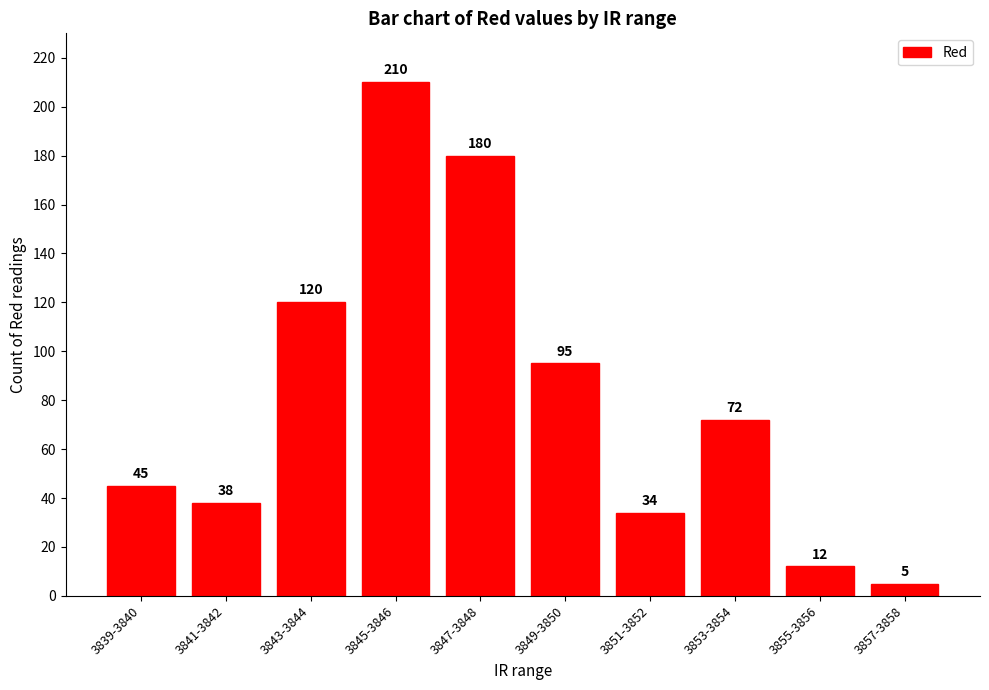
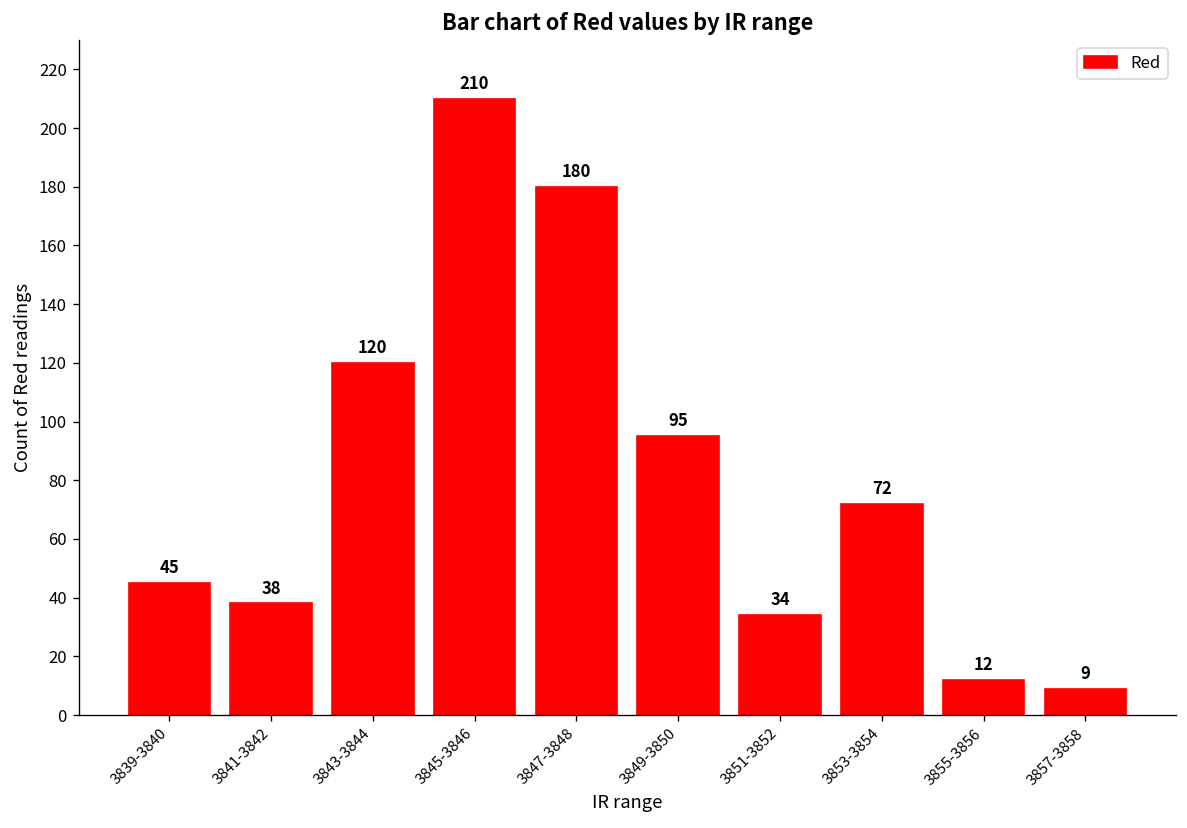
3857-3858: 5 -> 9
